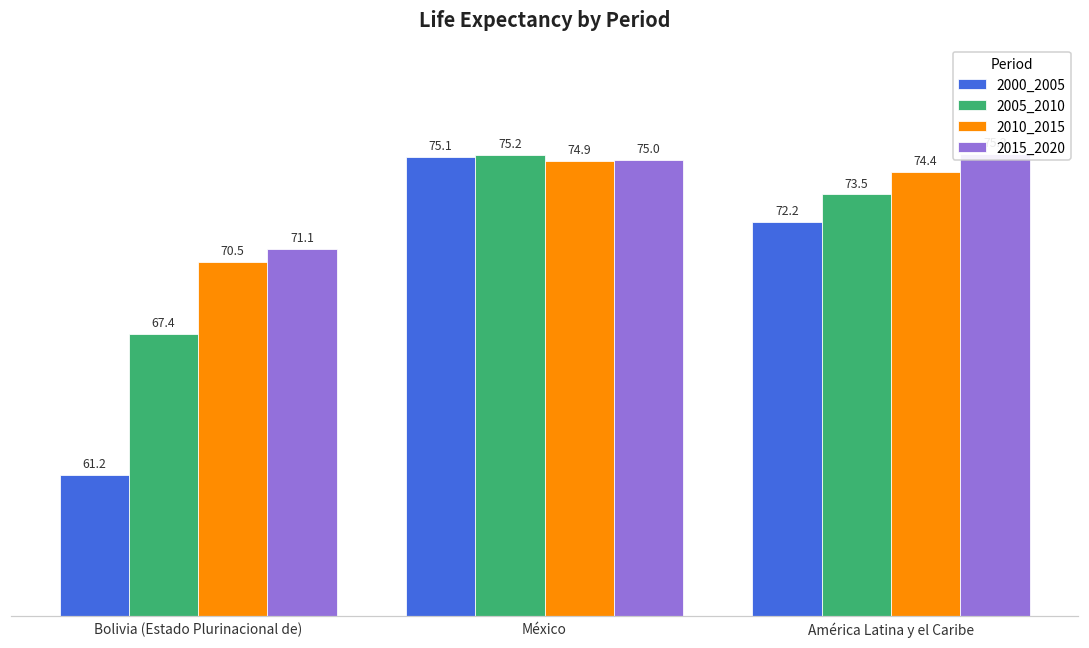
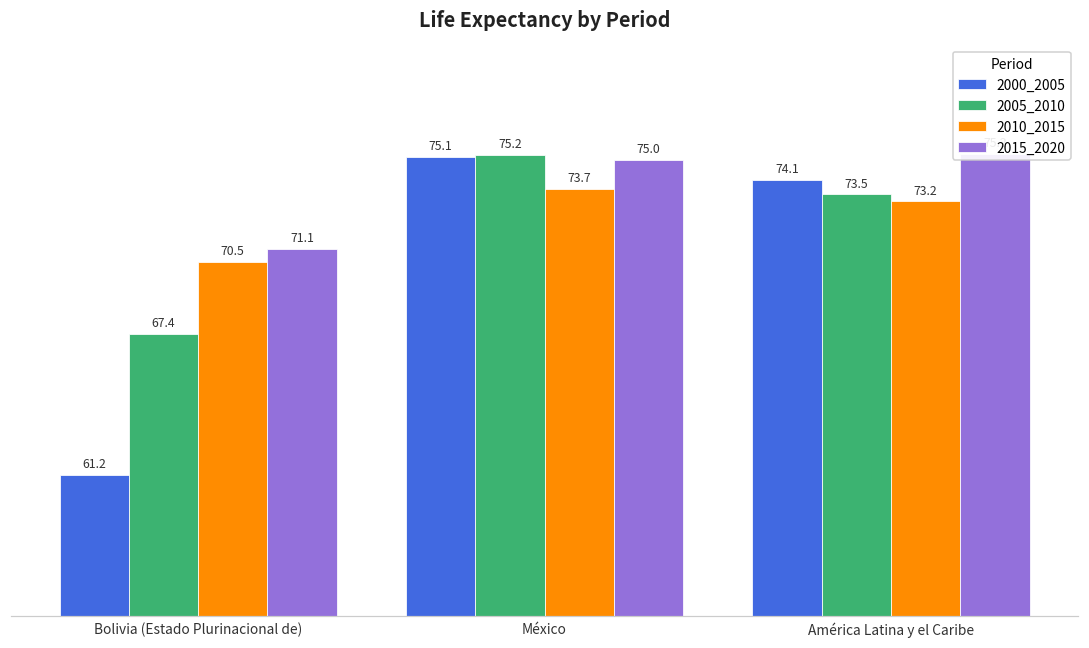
2010_2015, México: 74.9 -> 73.7
2000_2005, América Latina y el Caribe: 72.2 -> 74.1
2010_2015, América Latina y el Caribe: 74.4 -> 73.2
